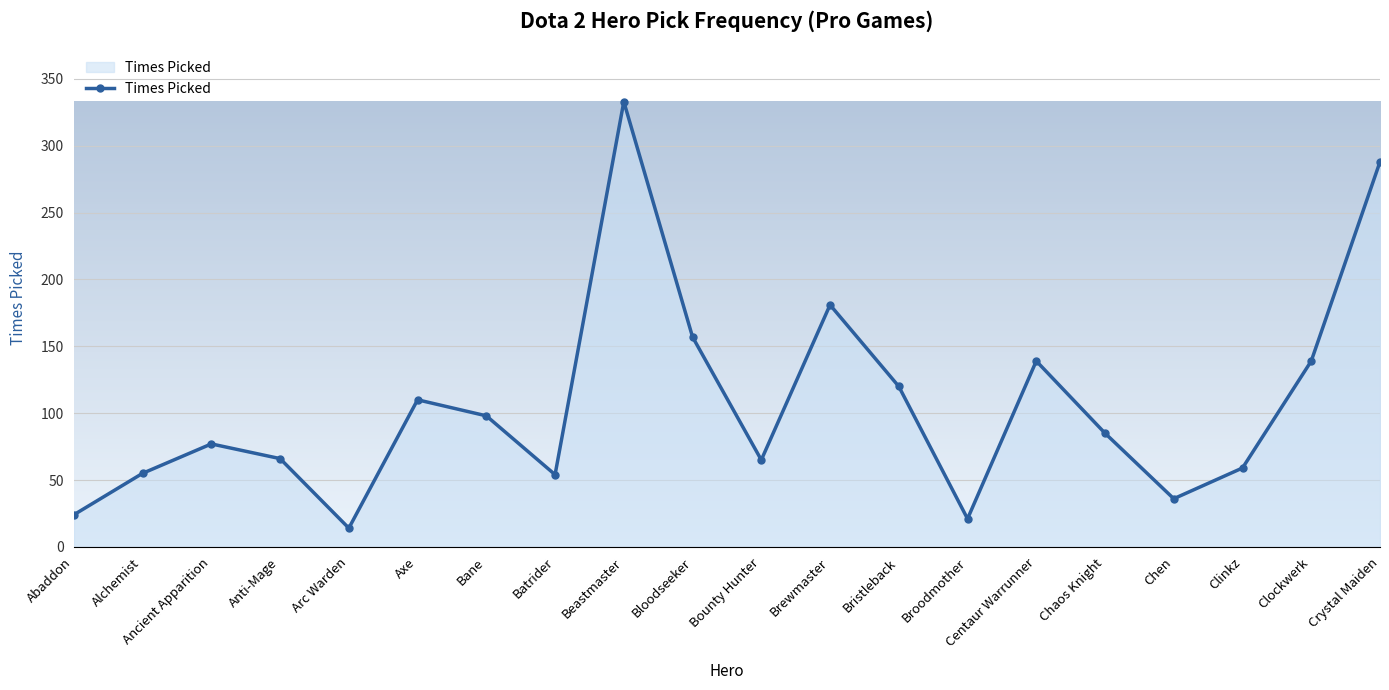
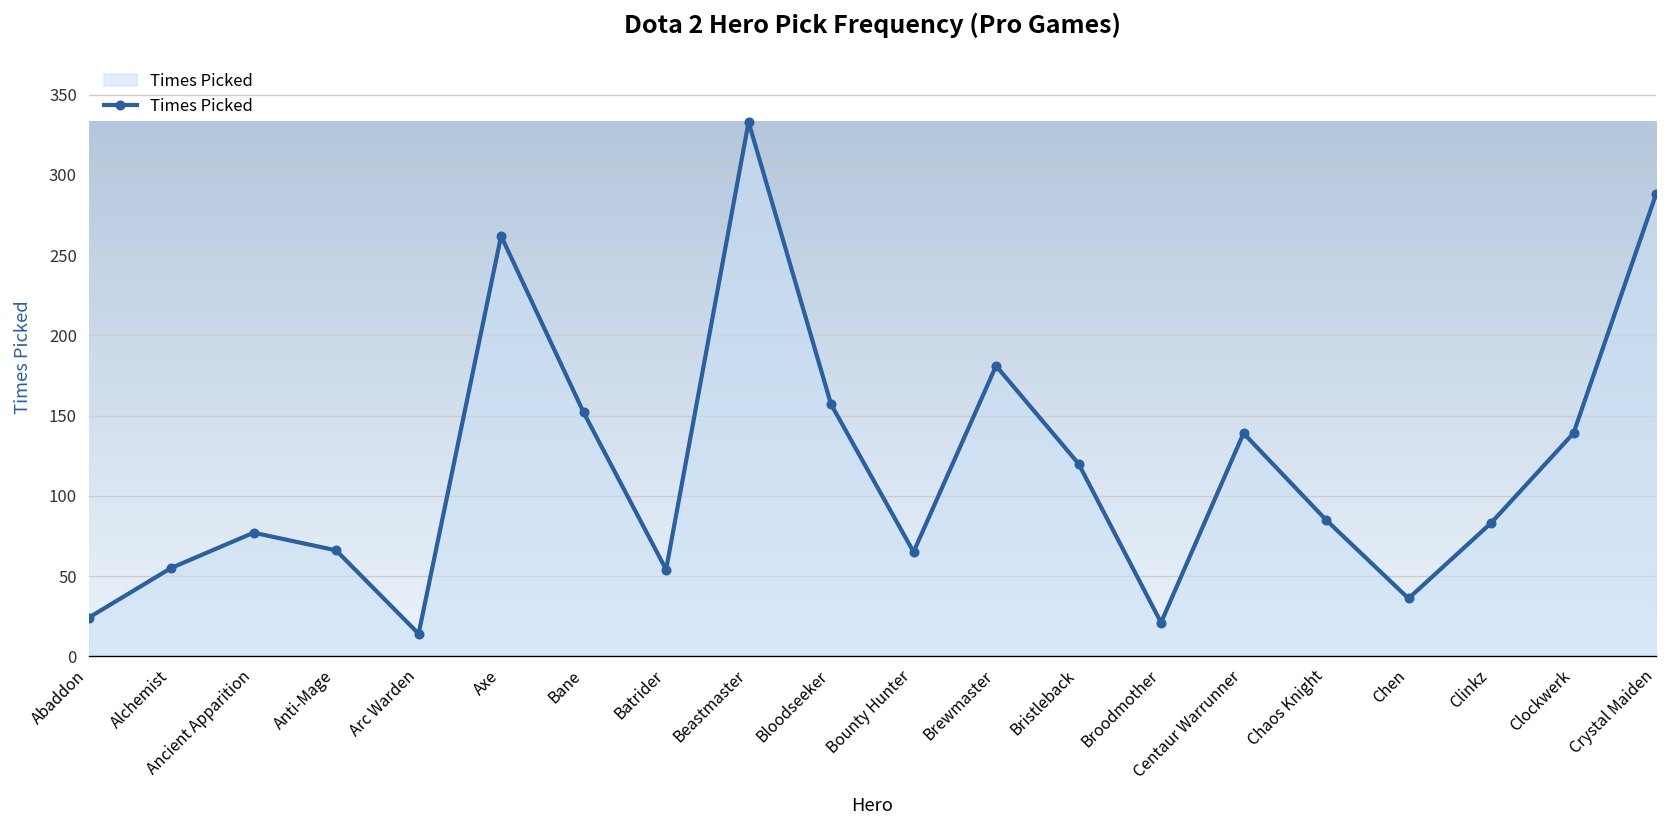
Axe: 110 -> 262
Bane: 98 -> 152
Clinkz: 59 -> 83
